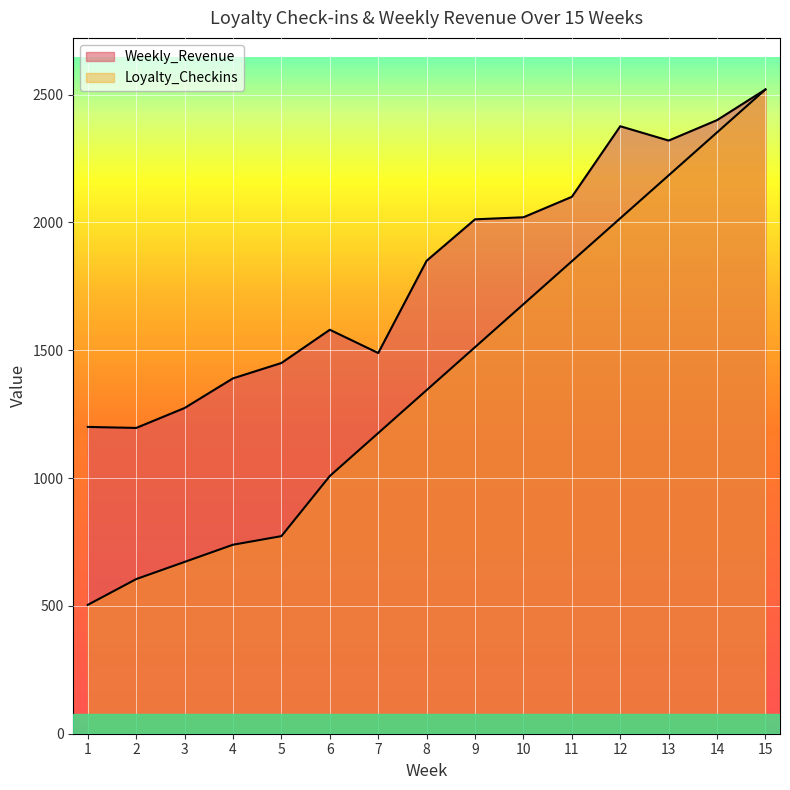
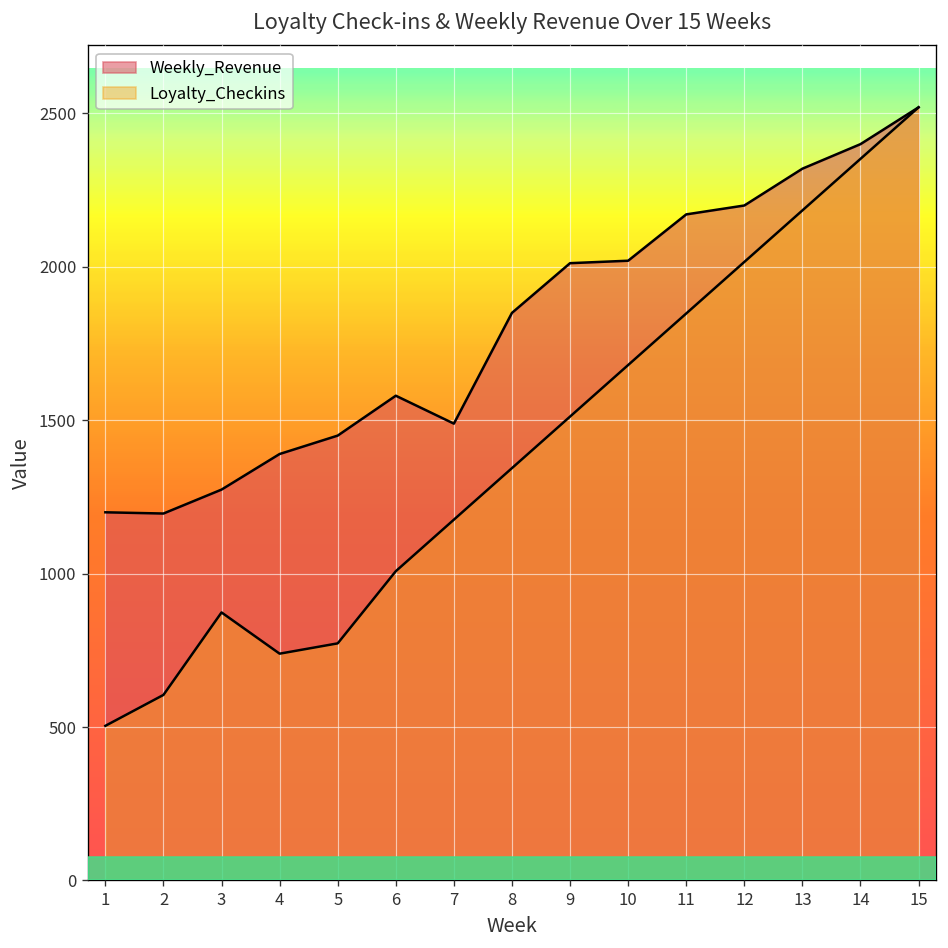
Loyalty_Checkins, 3: 670 -> 870
Weekly_Revenue, 11: 2100 -> 2170
Weekly_Revenue, 12: 2380 -> 2200
